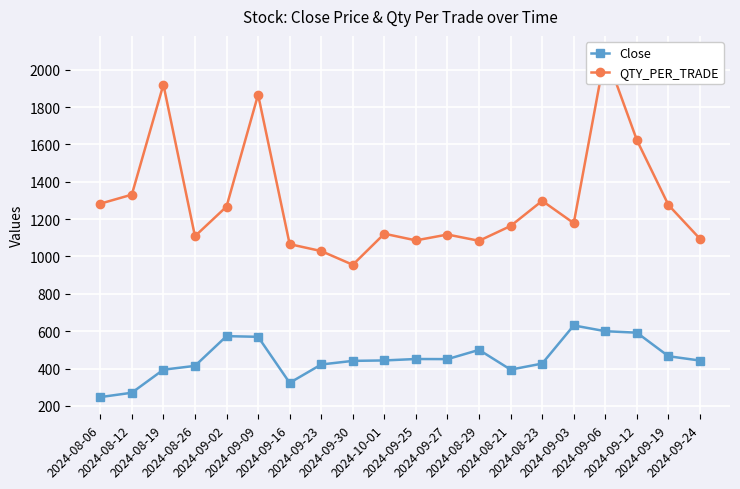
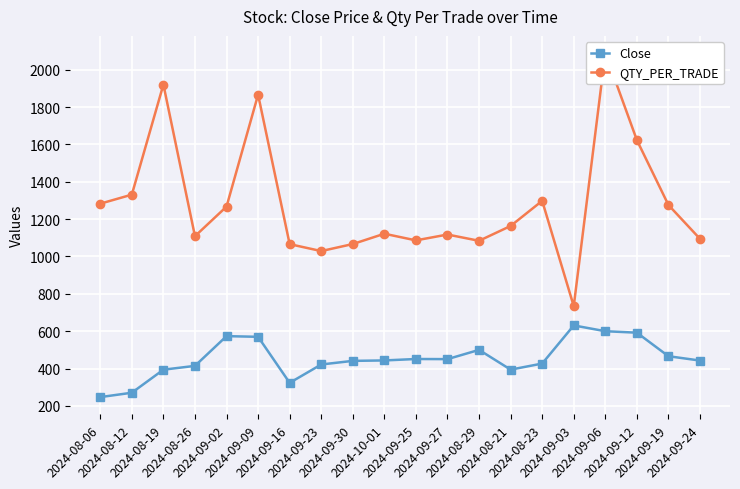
QTY_PER_TRADE, 2024-09-30: 960 -> 1070
QTY_PER_TRADE, 2024-09-03: 1180 -> 730
